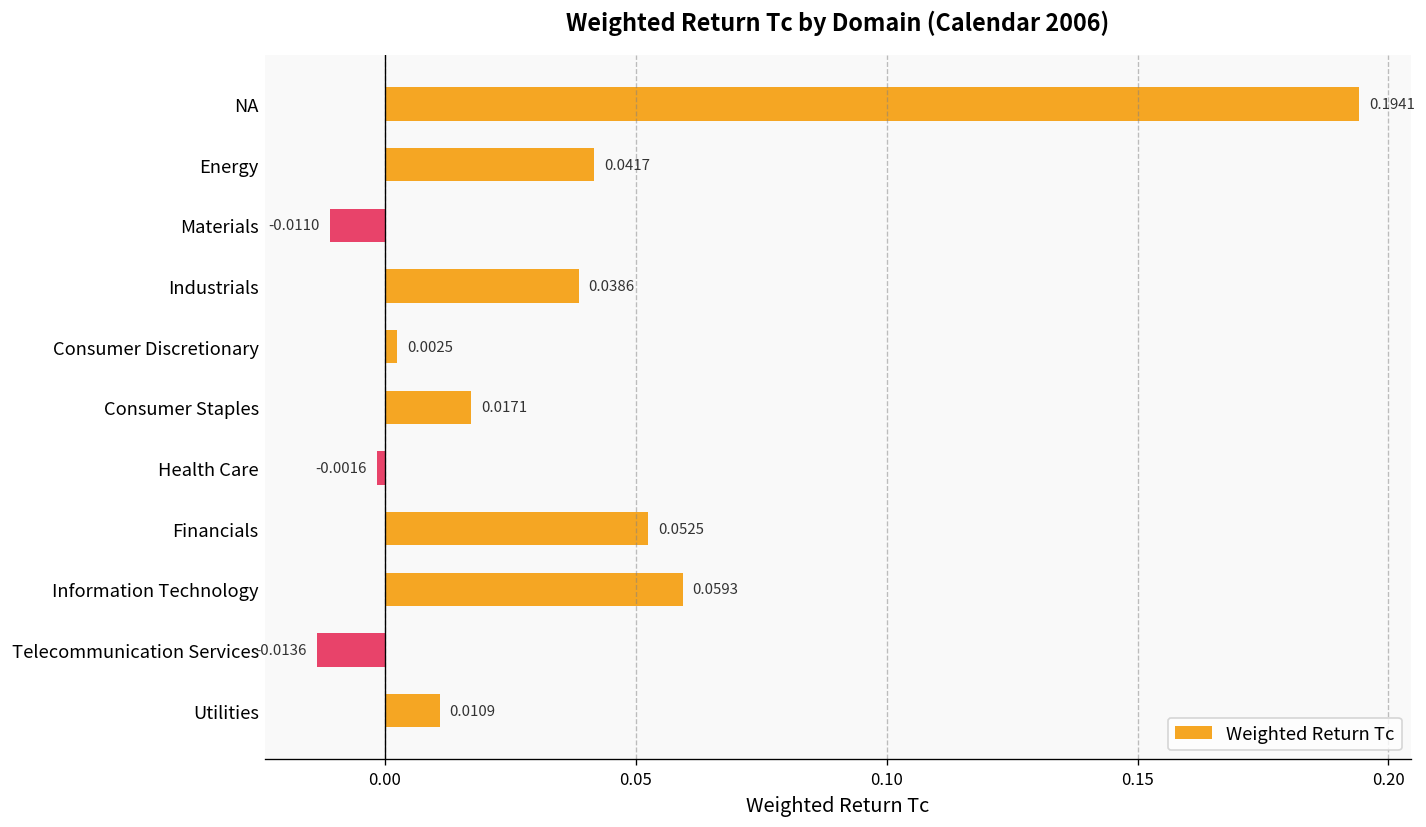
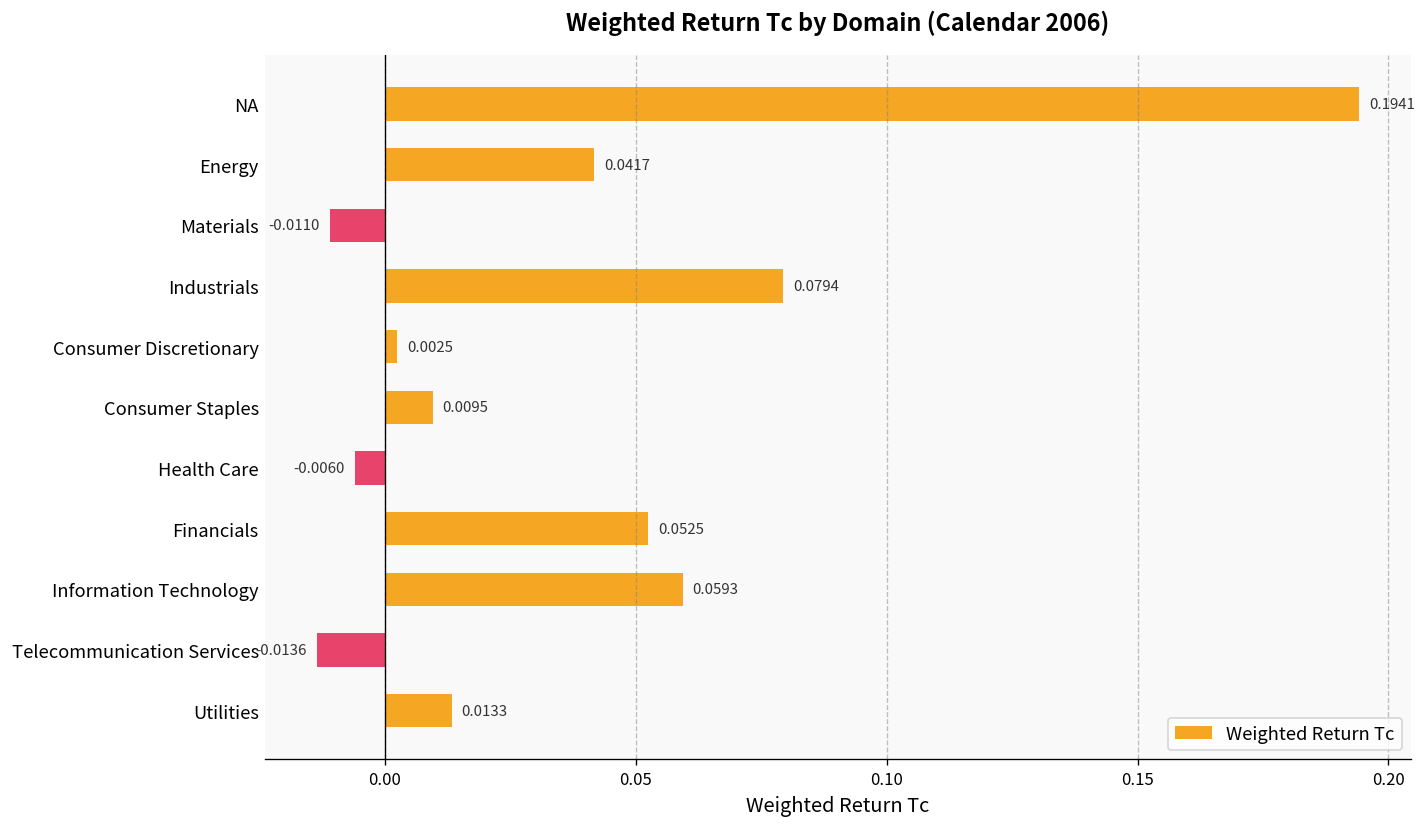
Industrials: 0.0386 -> 0.0794
Consumer Staples: 0.0171 -> 0.0095
Health Care: -0.0016 -> -0.0060
Utilities: 0.0109 -> 0.0133
